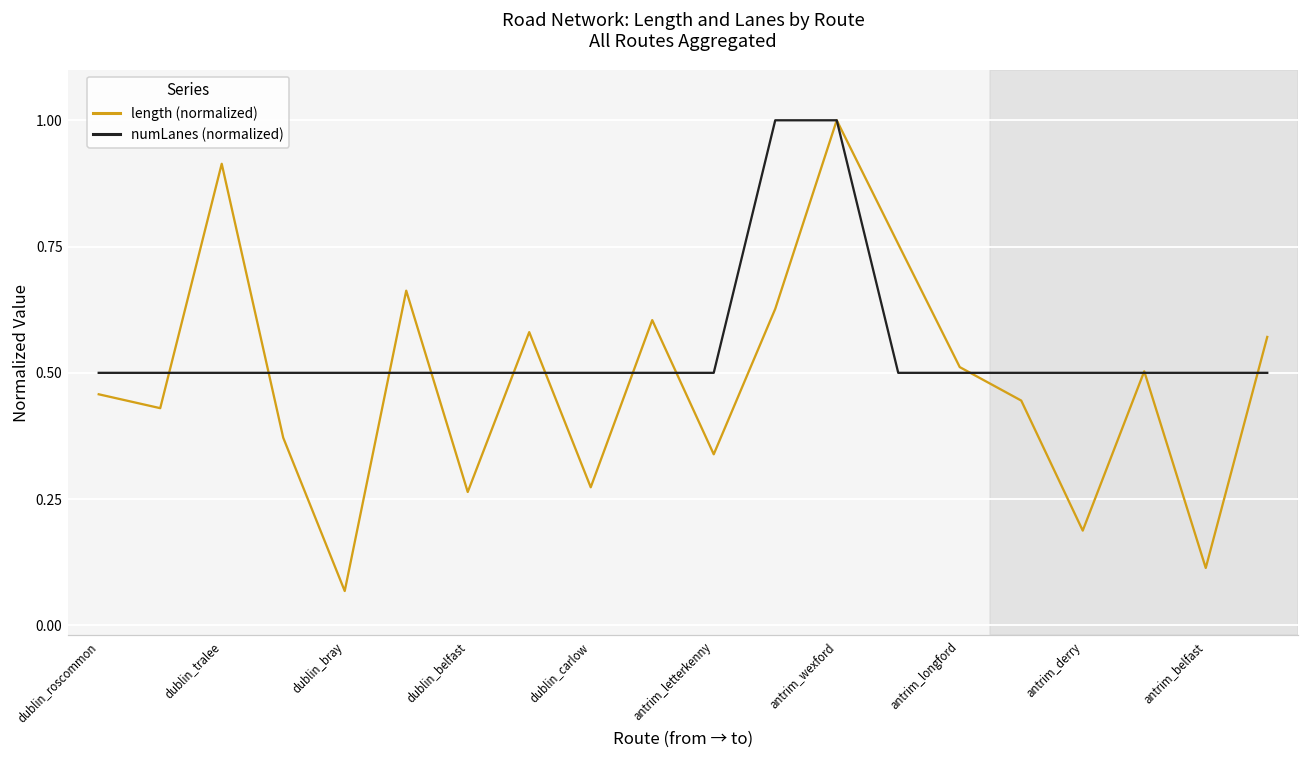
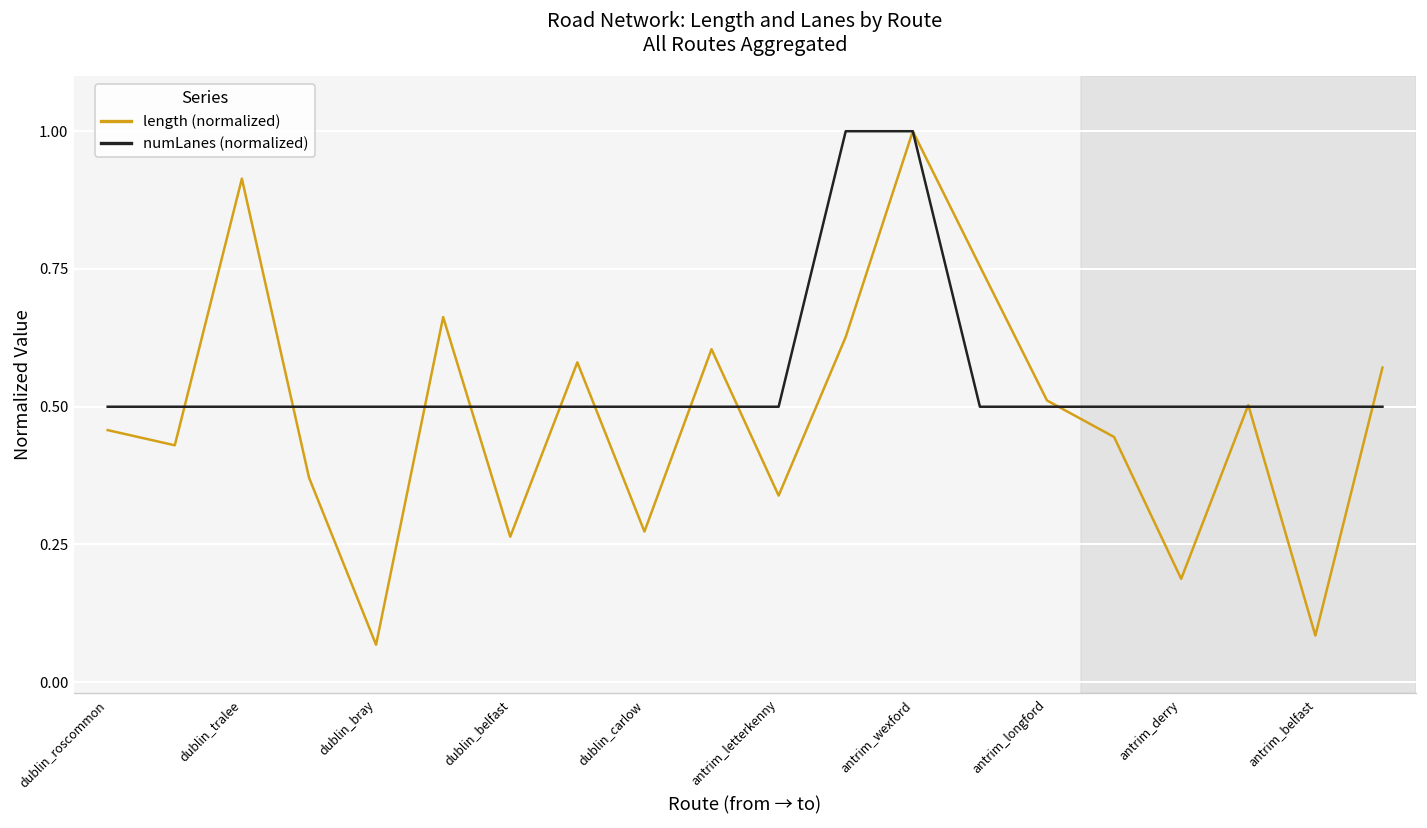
length (normalized), antrim_belfast: 0.11 -> 0.08
